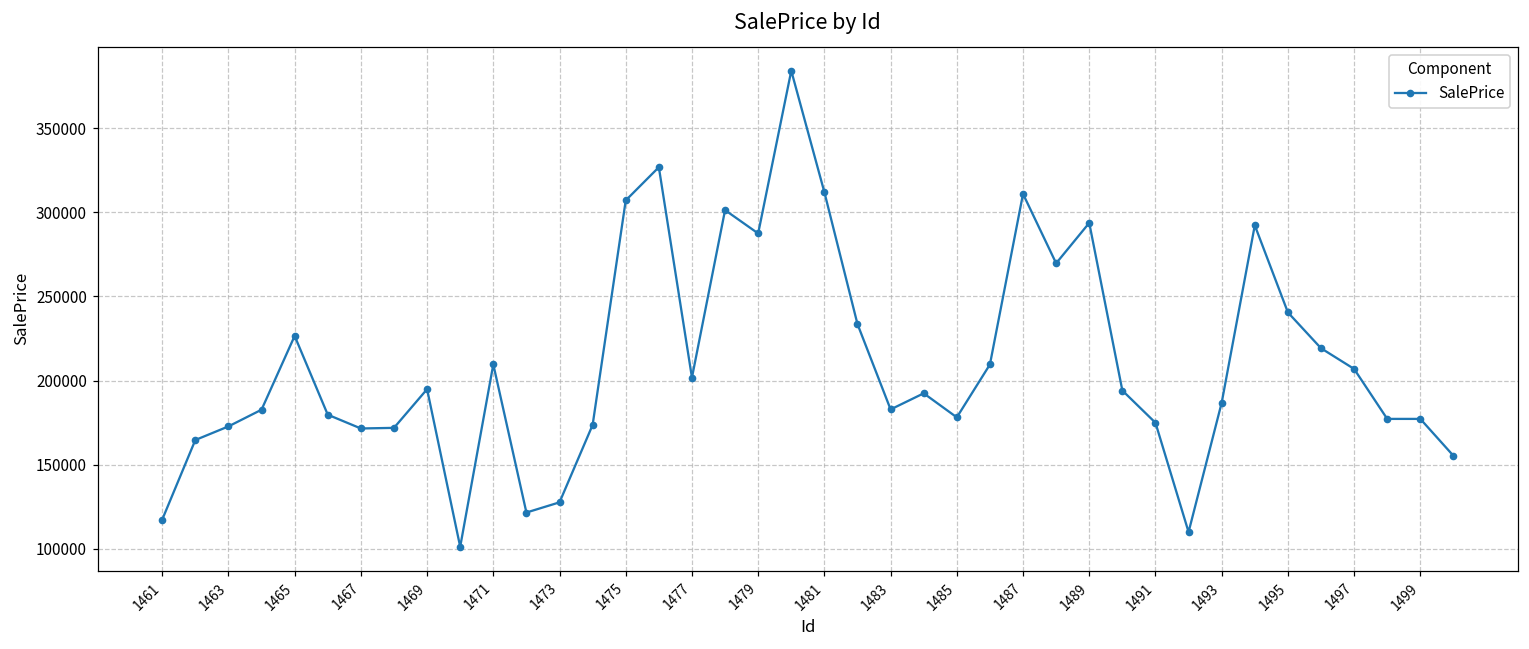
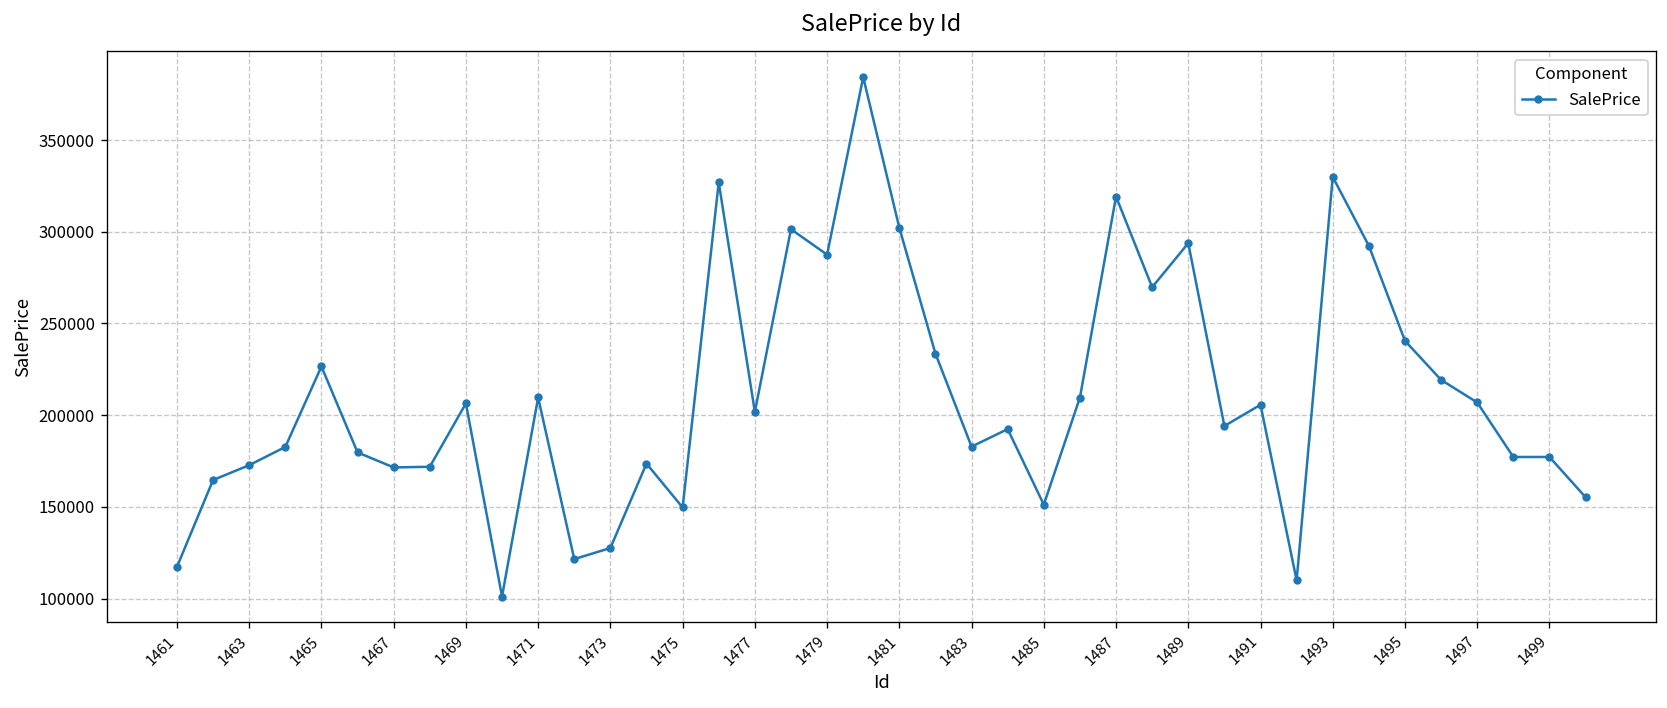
1469: 195000 -> 206000
1475: 307000 -> 150000
1481: 312000 -> 302000
1485: 178000 -> 151000
1487: 311000 -> 319000
1491: 175000 -> 206000
1493: 187000 -> 330000
